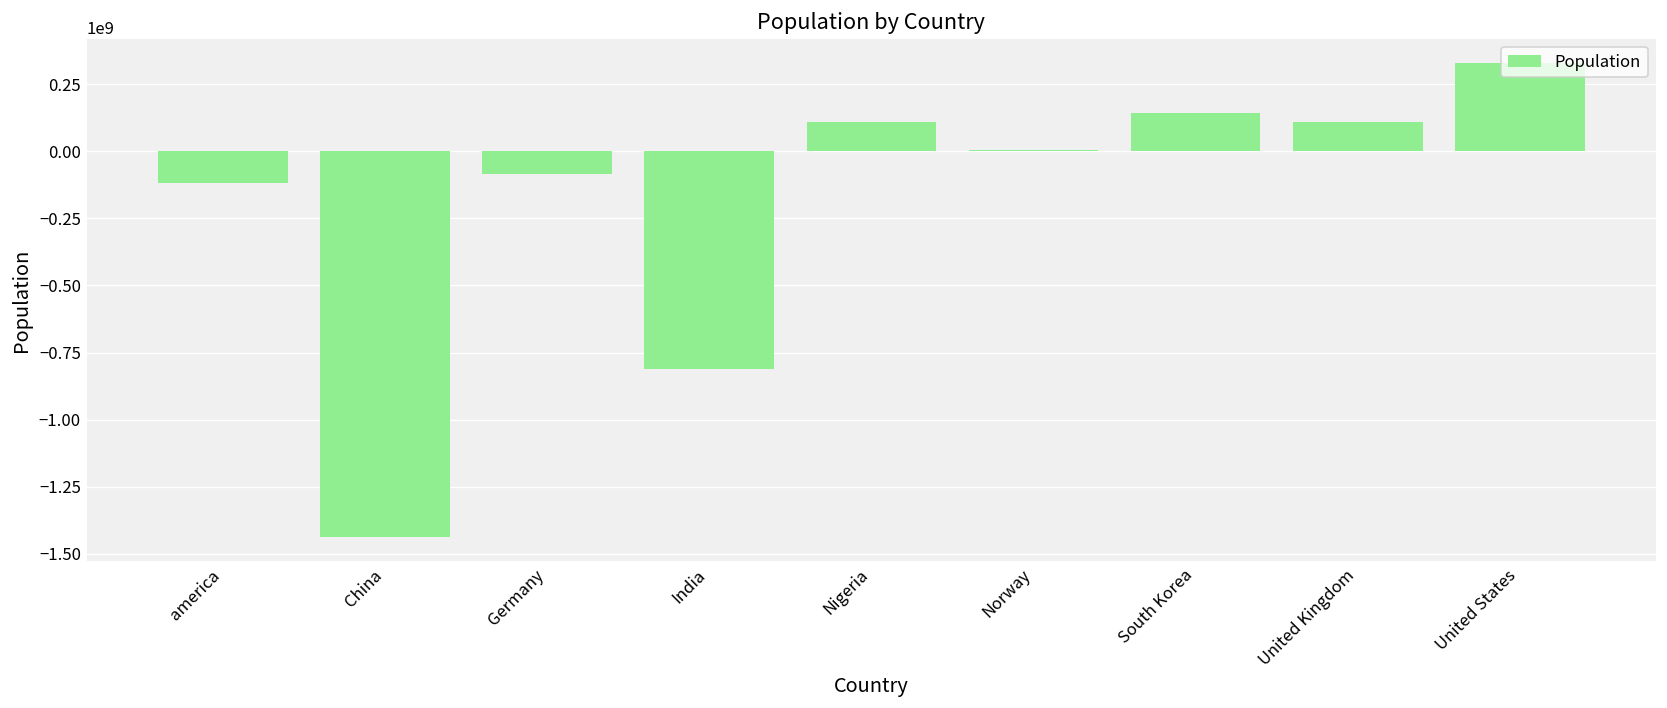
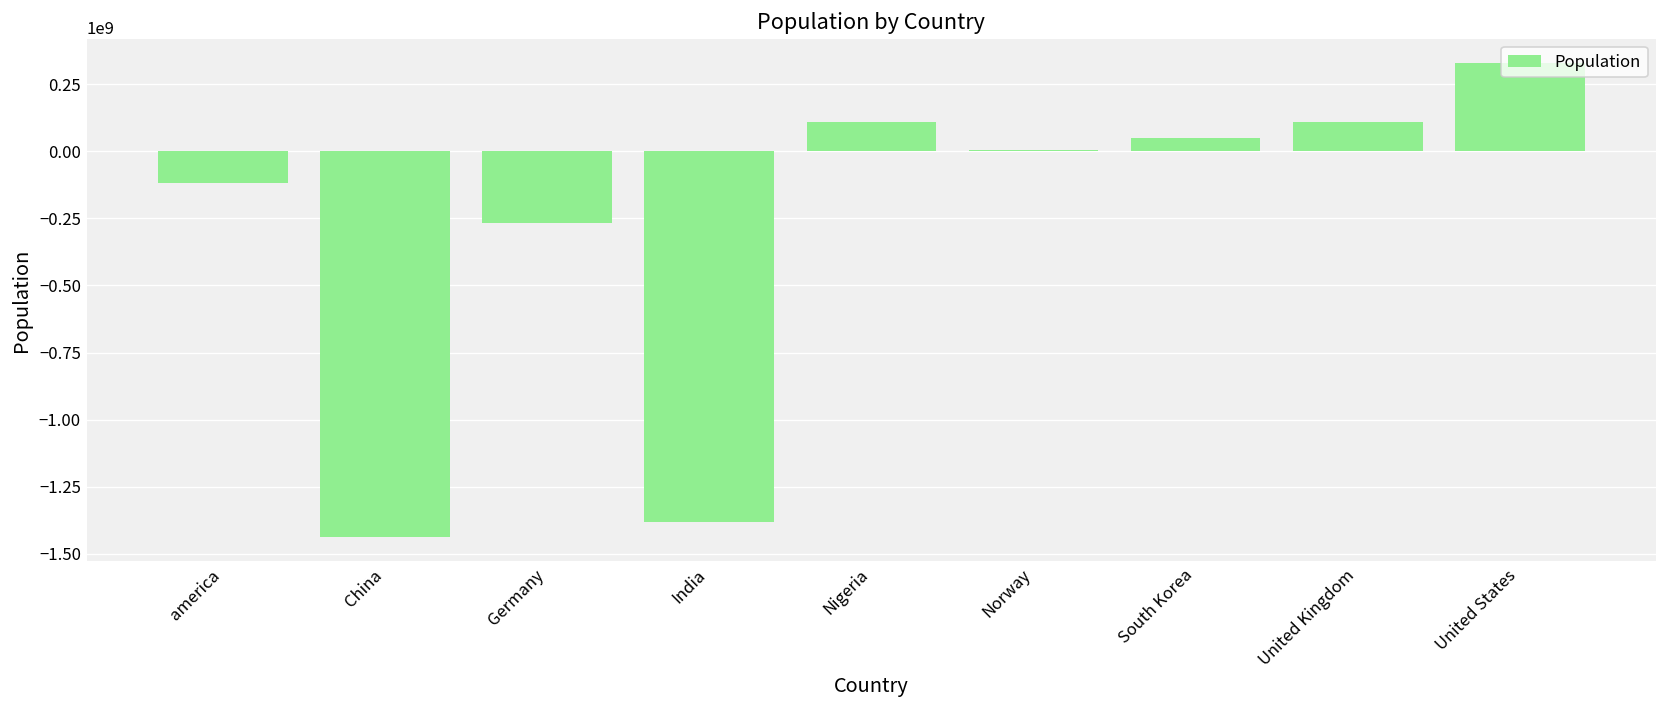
Germany: -80000000 -> -270000000
India: -810000000 -> -1380000000
South Korea: 140000000 -> 50000000
